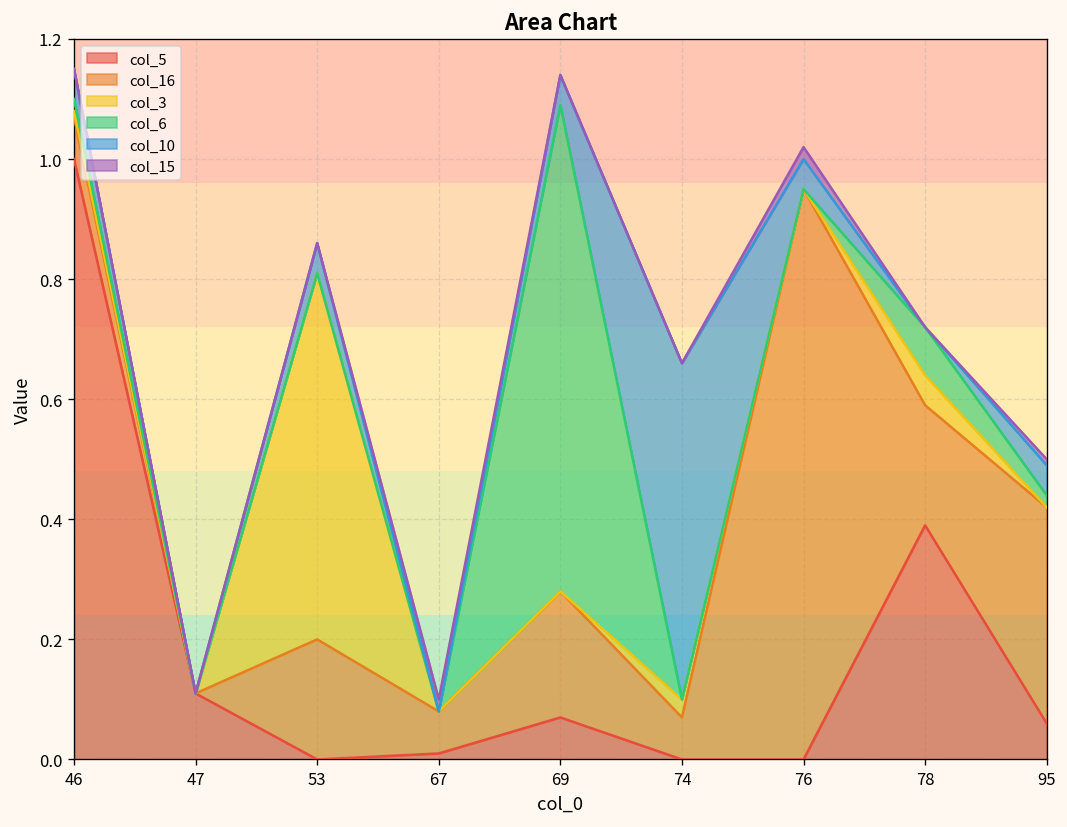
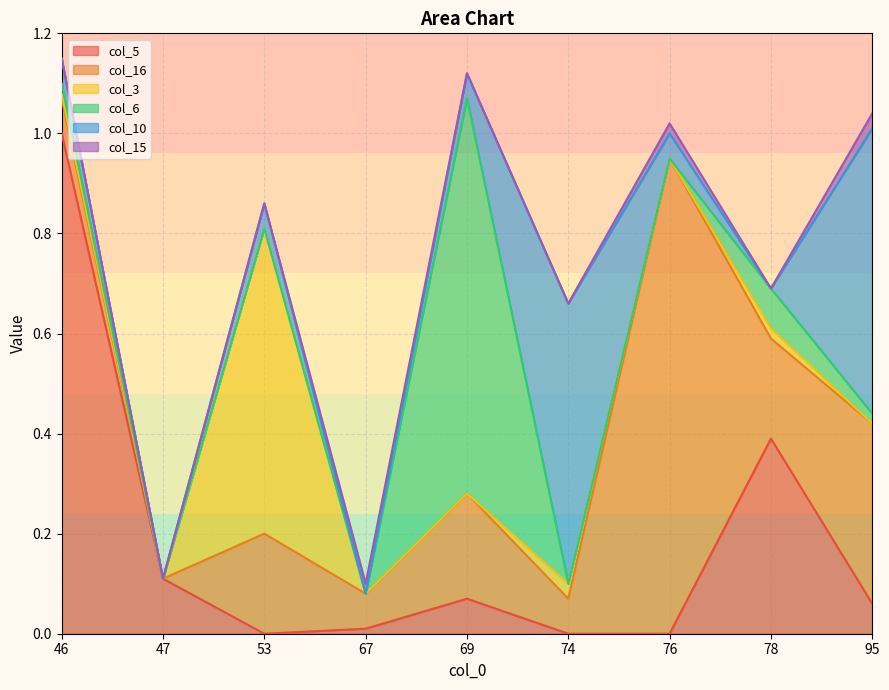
col_6, 69: 0.81 -> 0.79
col_3, 78: 0.05 -> 0.02
col_10, 95: 0.05 -> 0.57
col_15, 95: 0.01 -> 0.03
